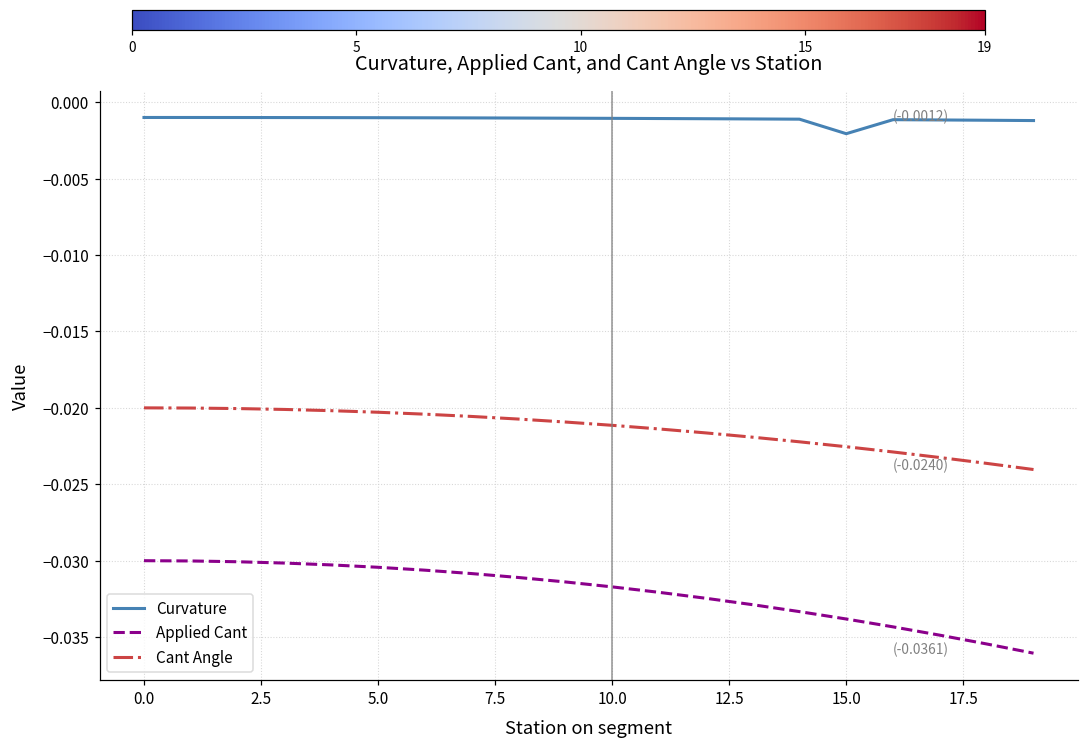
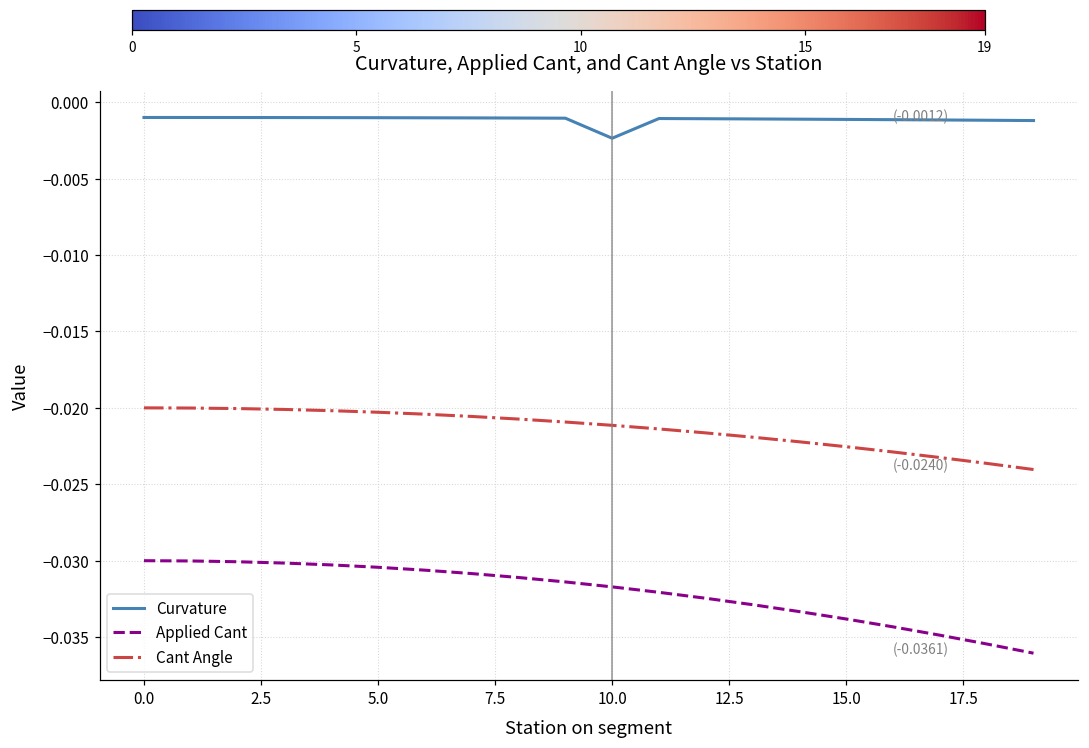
Curvature, 10.0: -0.0011 -> -0.0024
Curvature, 15.0: -0.0021 -> -0.0011
